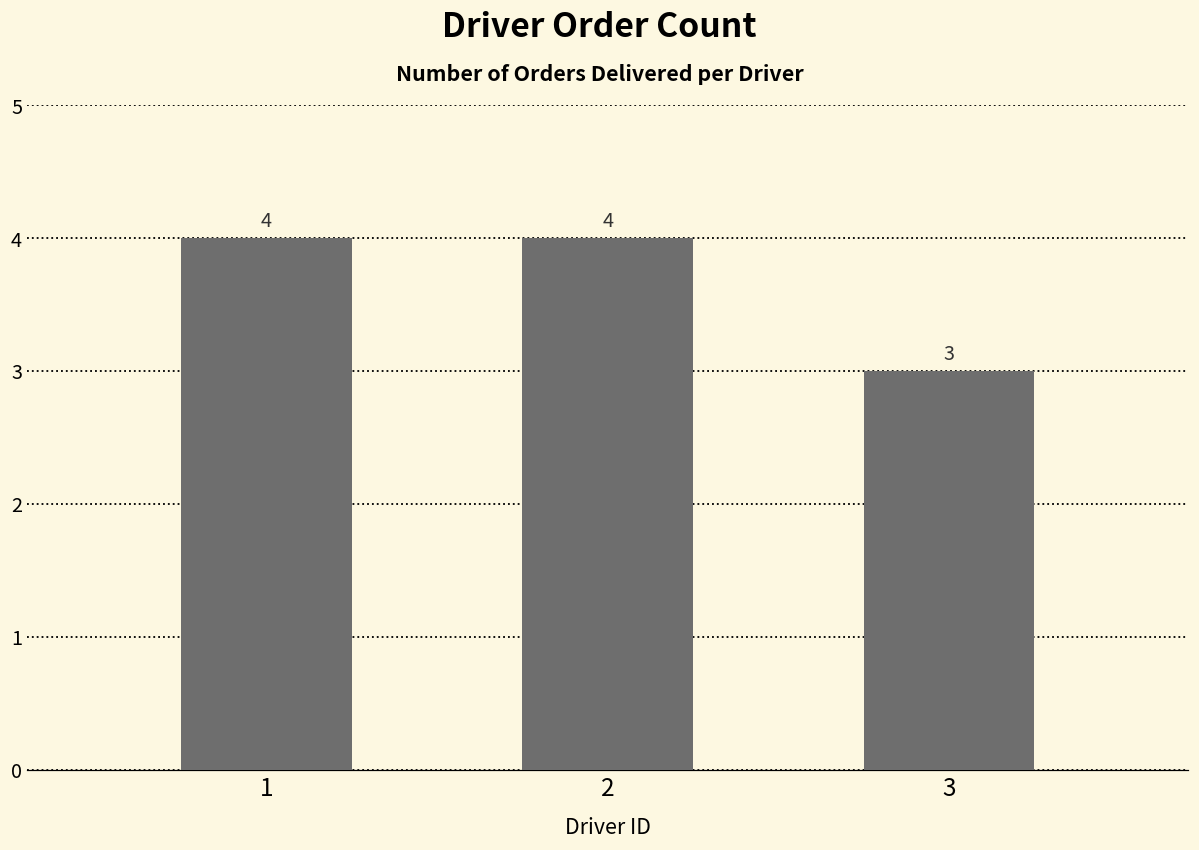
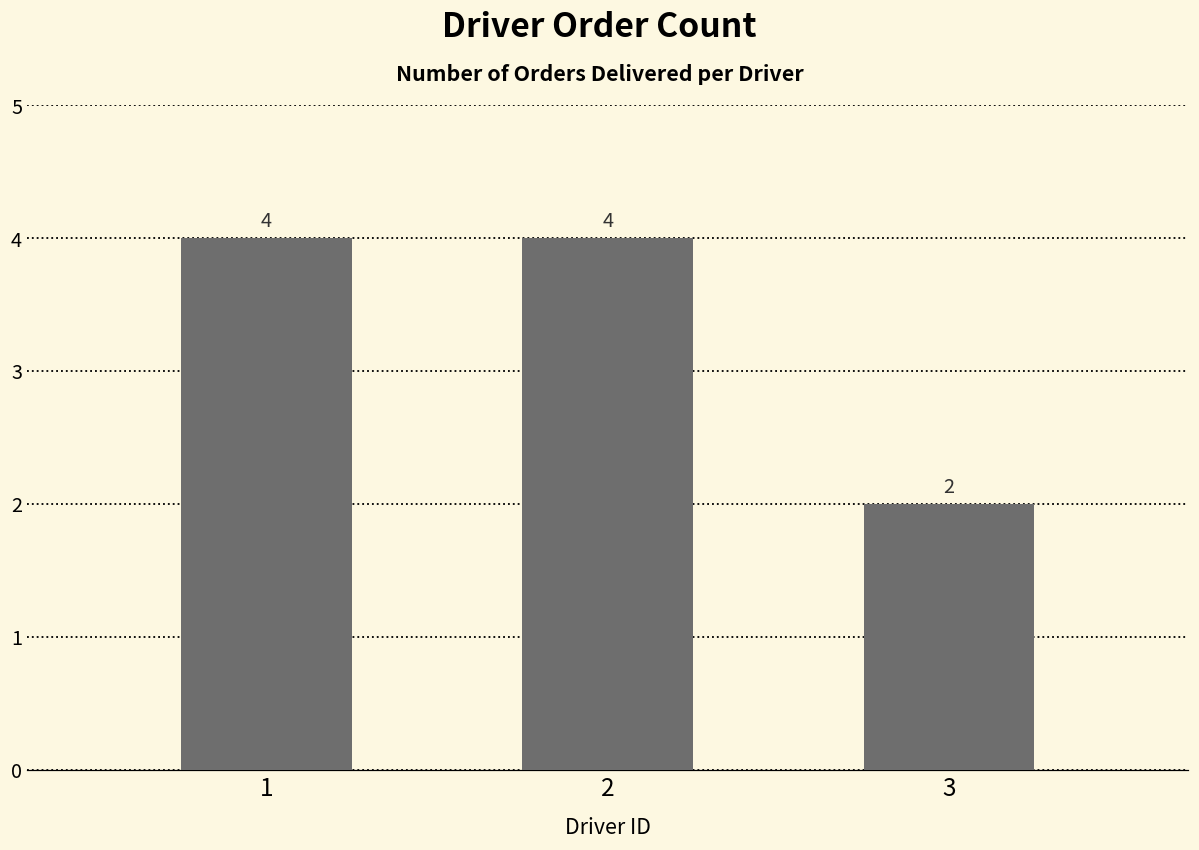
3: 3 -> 2
